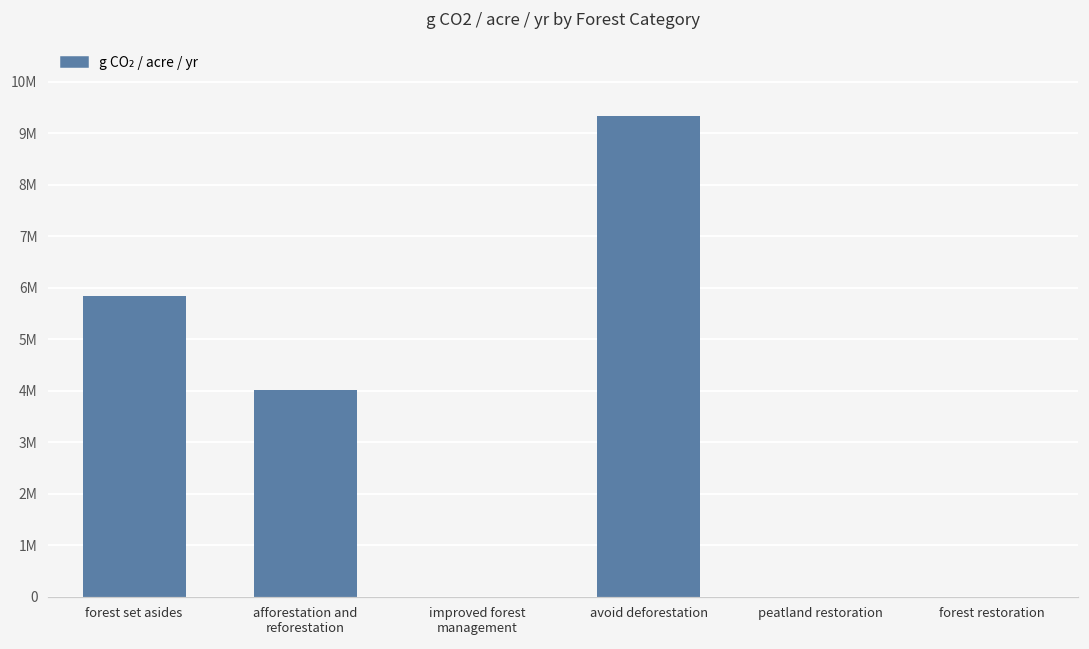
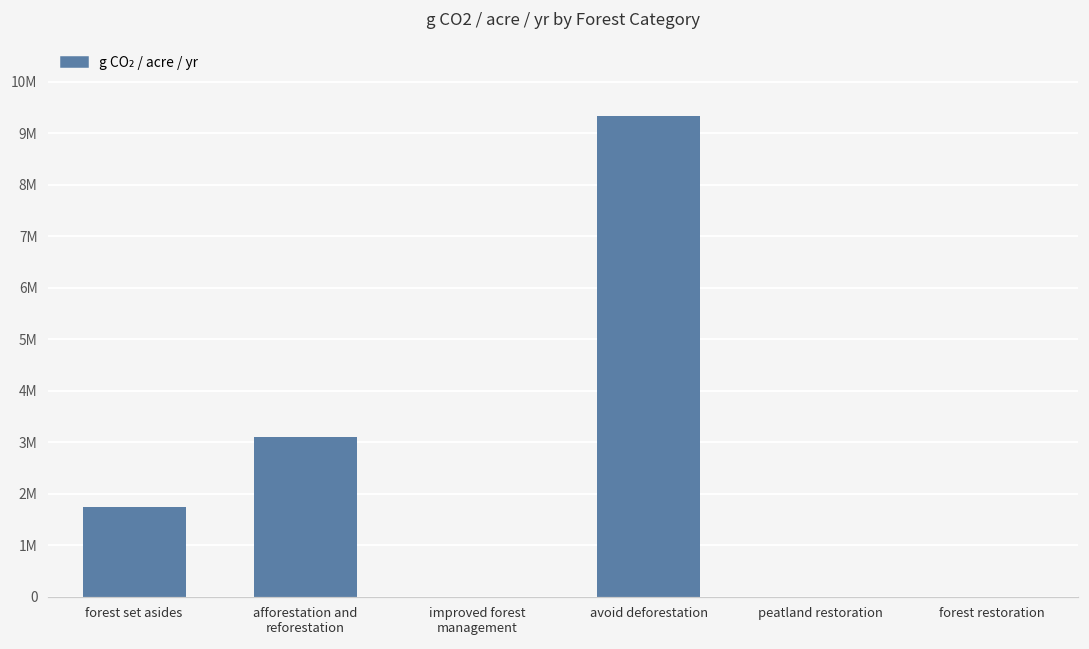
forest set asides: 5800000 -> 1700000
afforestation and reforestation: 4000000 -> 3100000
